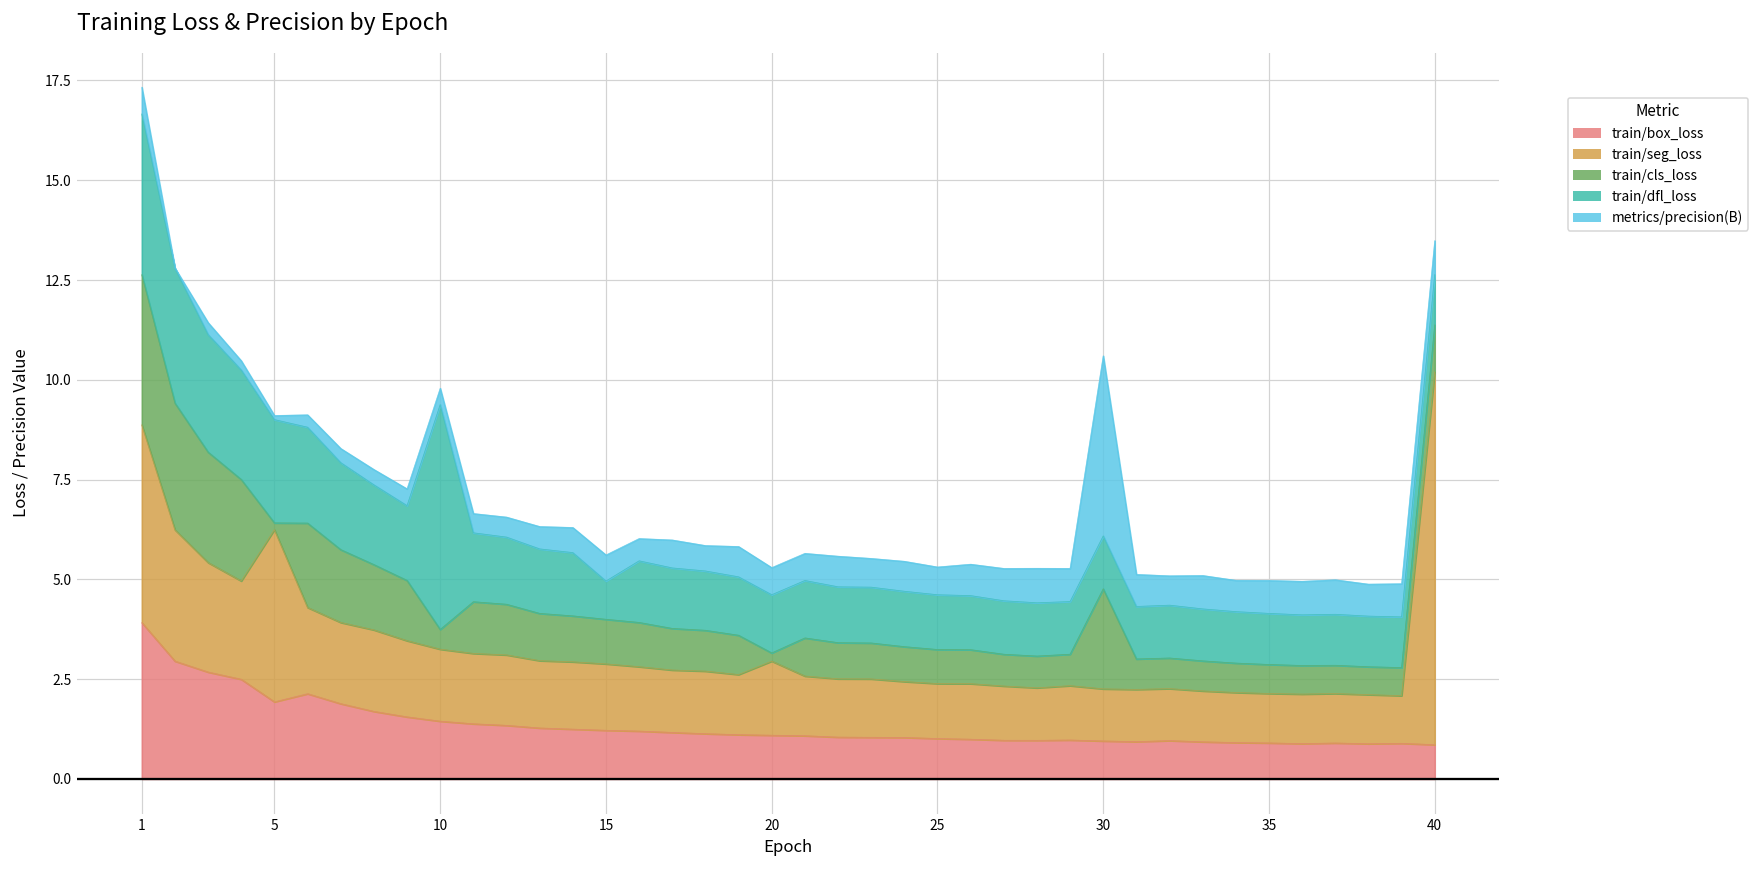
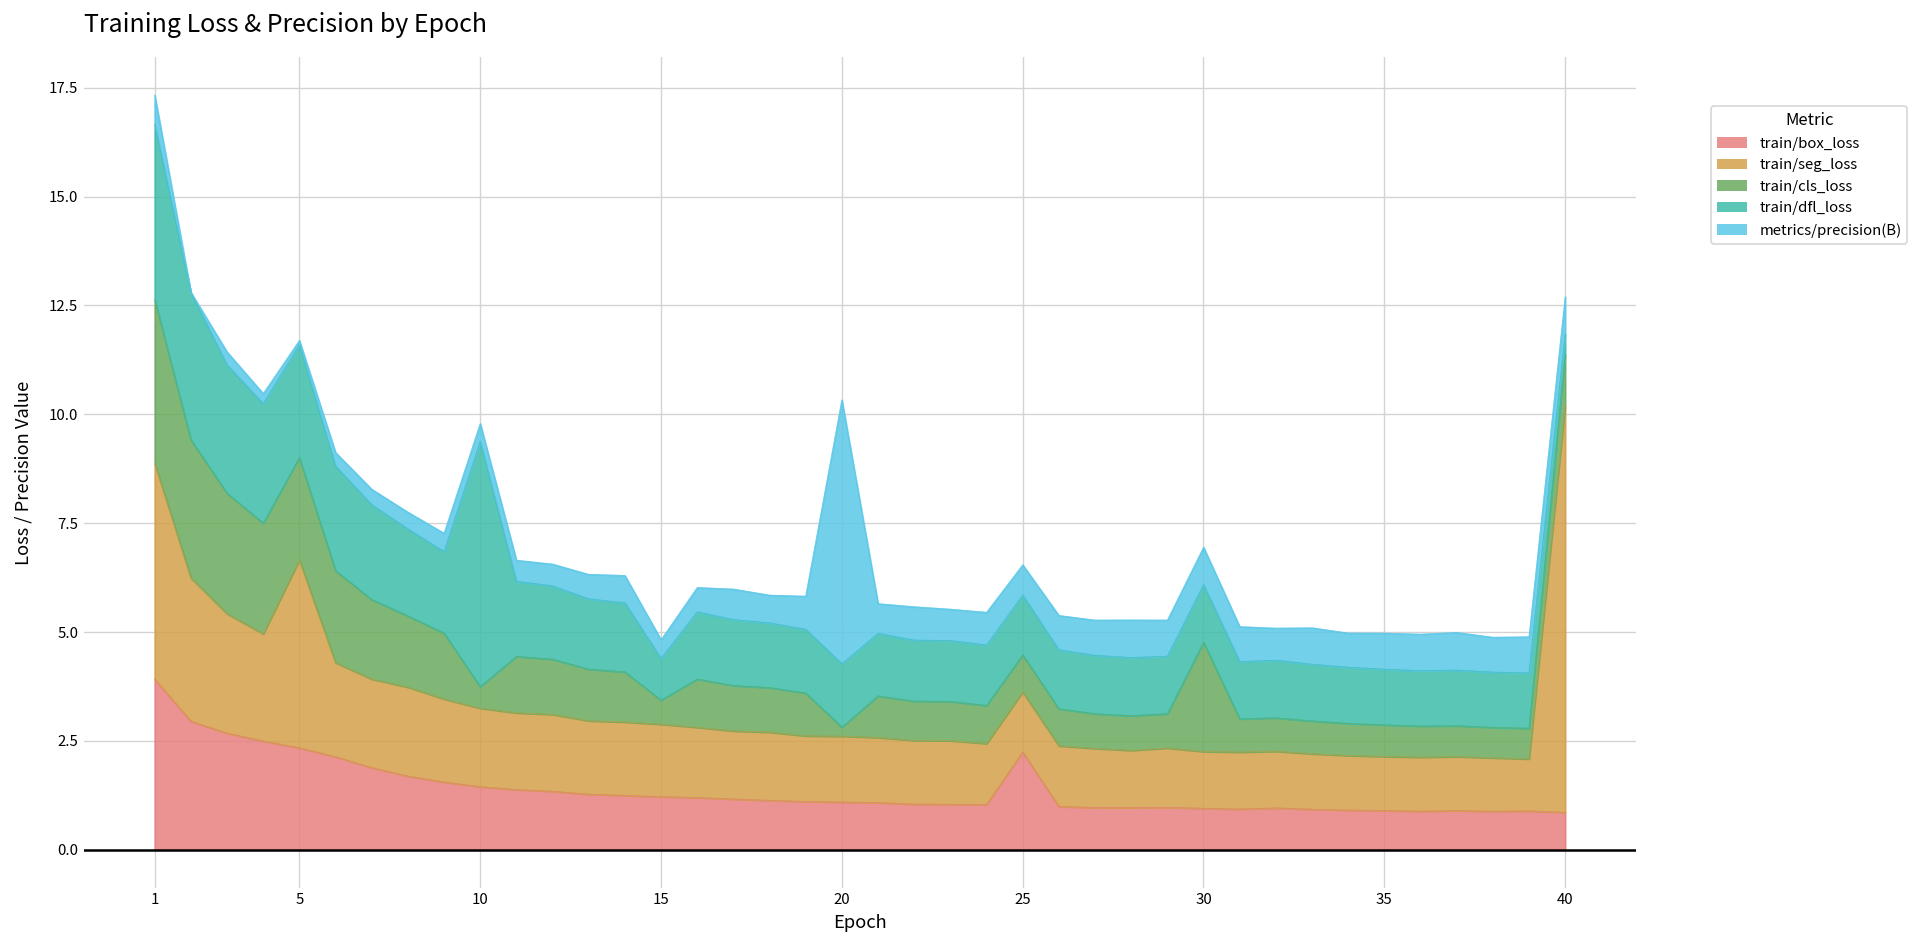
train/box_loss, 5: 1.9 -> 2.3
train/cls_loss, 5: 0.2 -> 2.4
train/cls_loss, 15: 1.1 -> 0.6
metrics/precision(B), 15: 0.7 -> 0.4
train/seg_loss, 20: 1.9 -> 1.5
metrics/precision(B), 20: 0.7 -> 6.1
train/box_loss, 25: 1.0 -> 2.2
metrics/precision(B), 30: 4.5 -> 0.9
train/dfl_loss, 40: 1.3 -> 0.5
